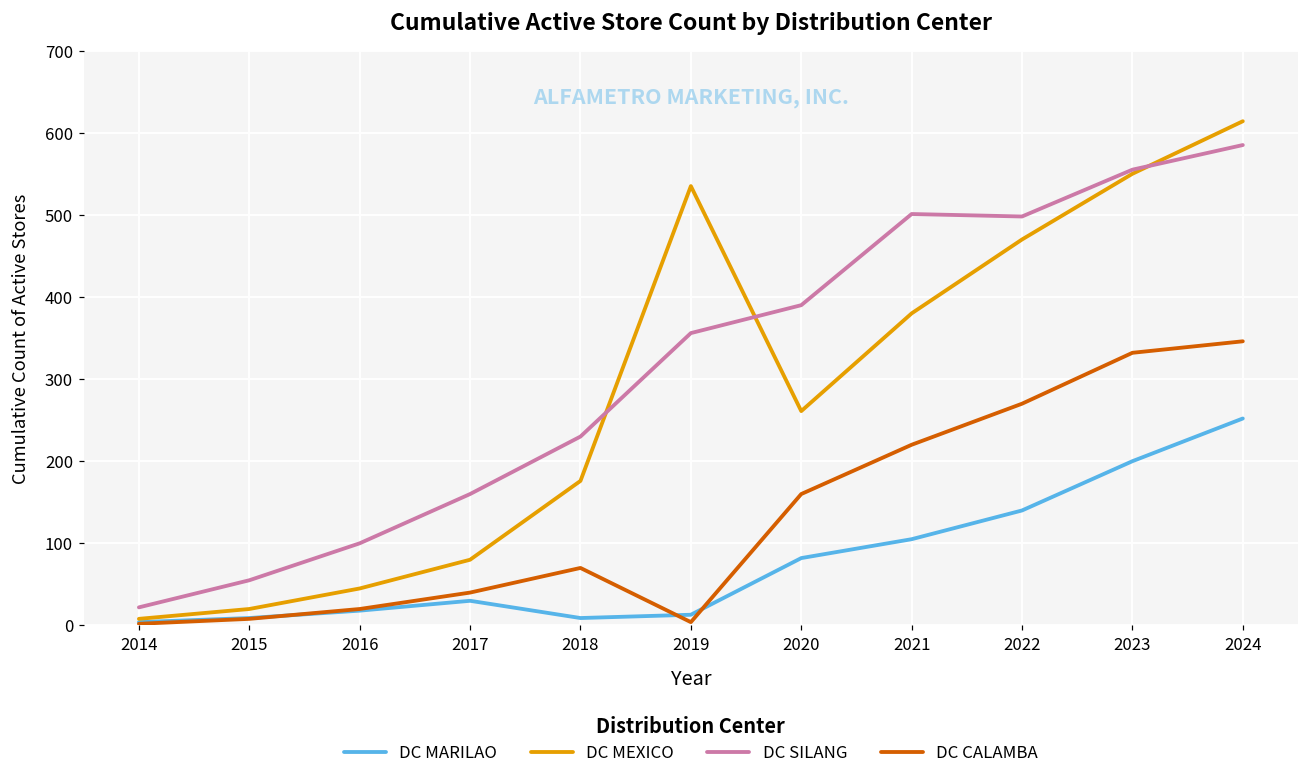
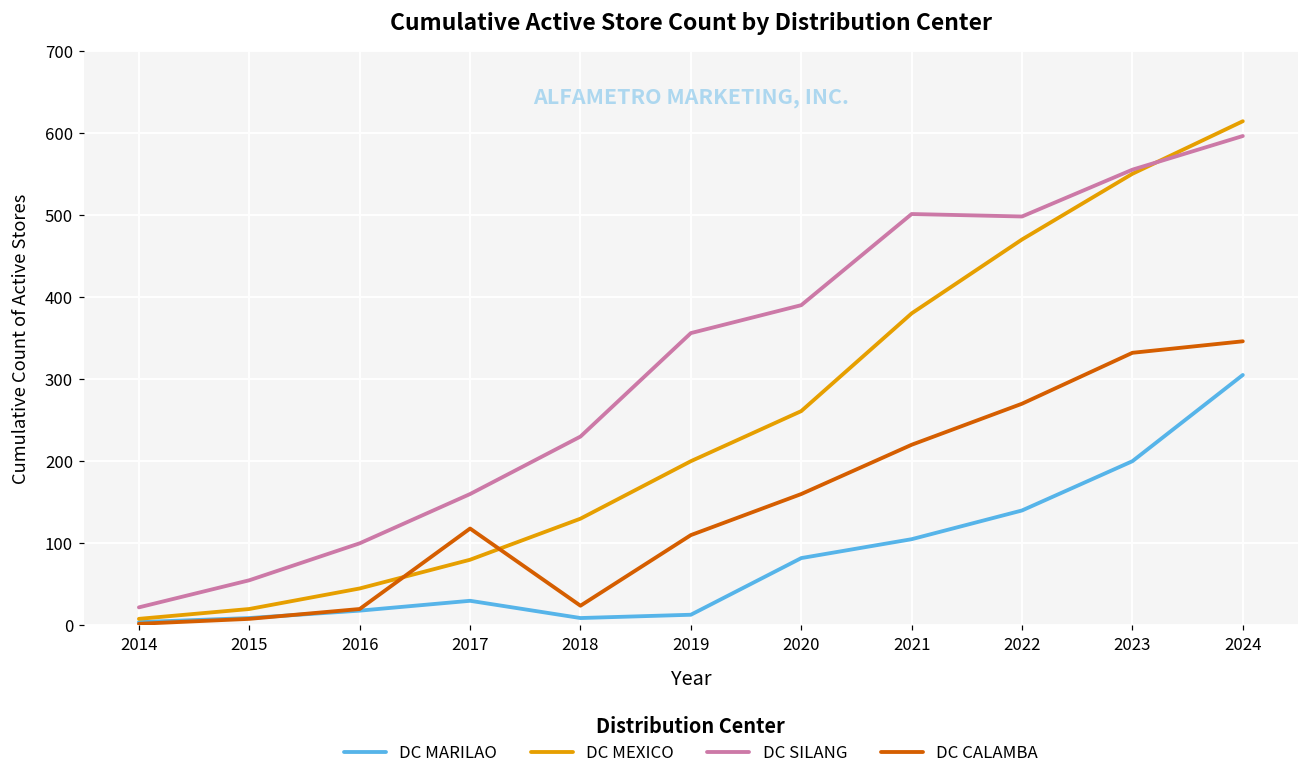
DC CALAMBA, 2017: 40 -> 120
DC MEXICO, 2018: 180 -> 130
DC CALAMBA, 2018: 70 -> 20
DC MEXICO, 2019: 540 -> 200
DC CALAMBA, 2019: 0 -> 110
DC MARILAO, 2024: 250 -> 310
DC SILANG, 2024: 590 -> 600
